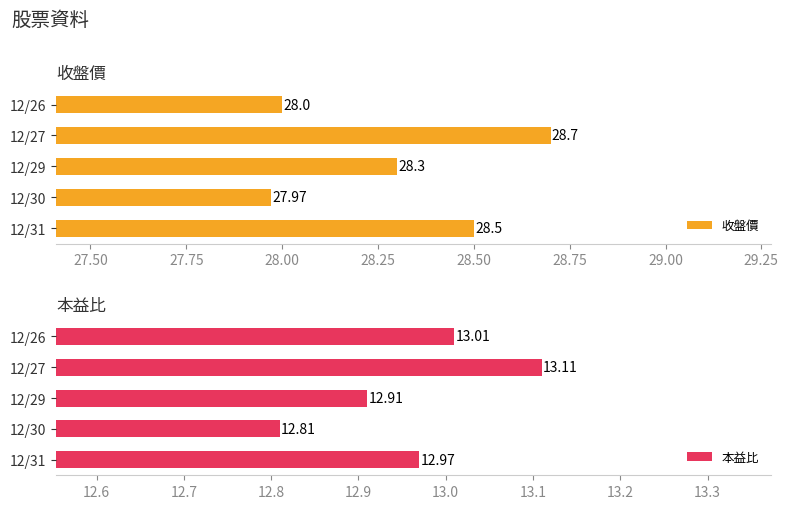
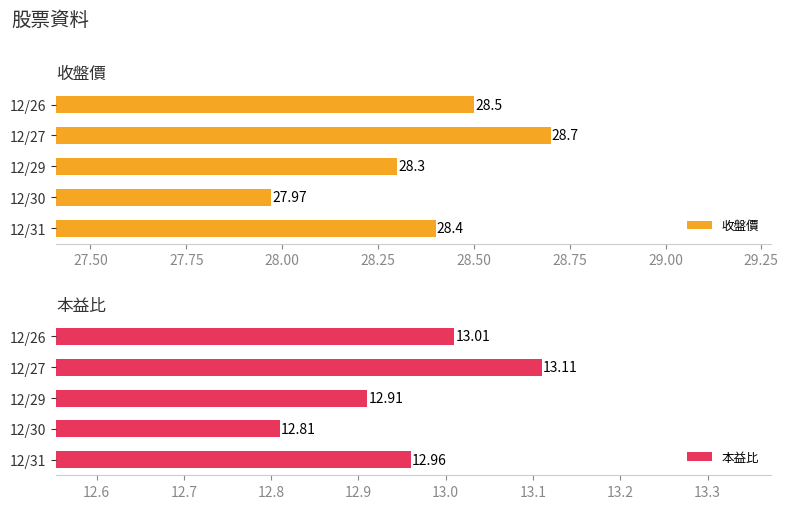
收盤價, 12/26: 28.0 -> 28.5
收盤價, 12/31: 28.5 -> 28.4
本益比, 12/31: 12.97 -> 12.96
